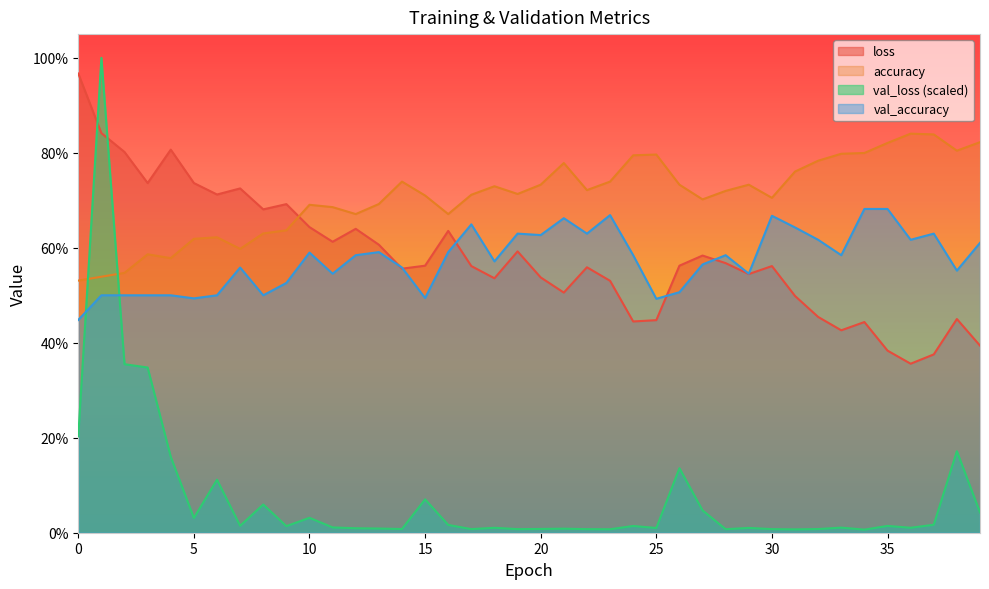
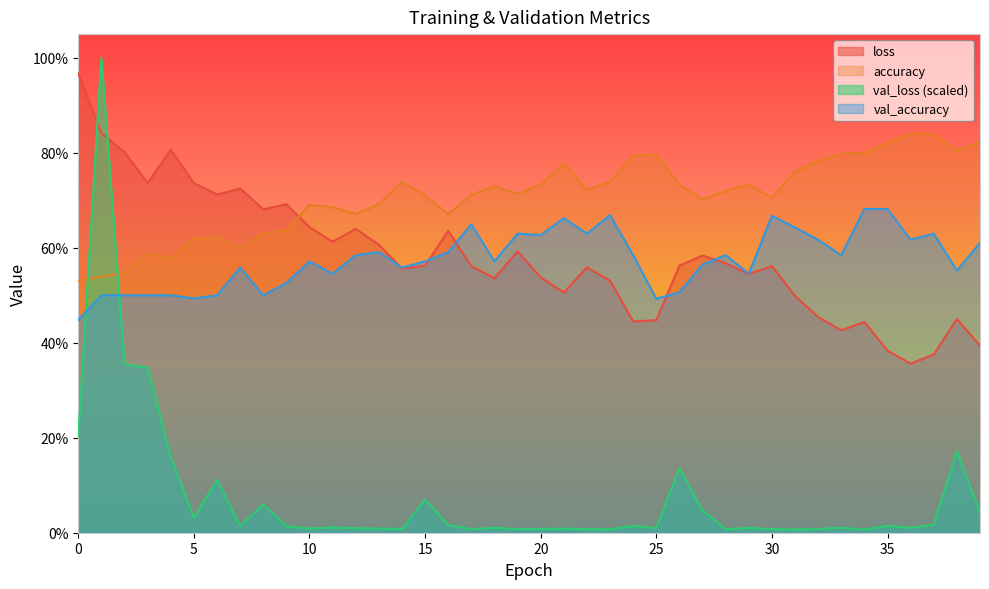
val_loss (scaled), 10: 3% -> 1%
val_accuracy, 10: 59% -> 57%
val_accuracy, 15: 49% -> 57%
